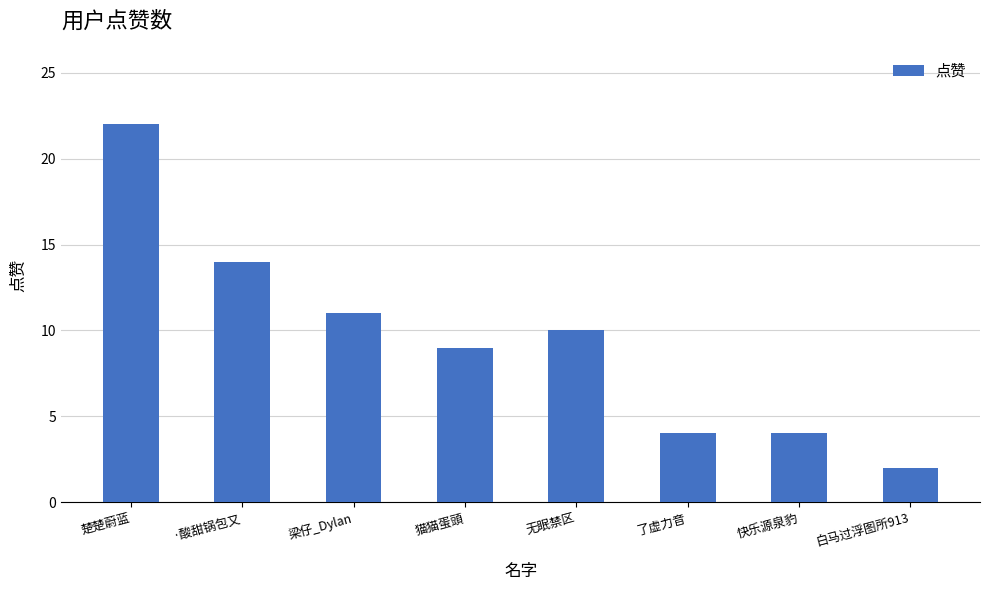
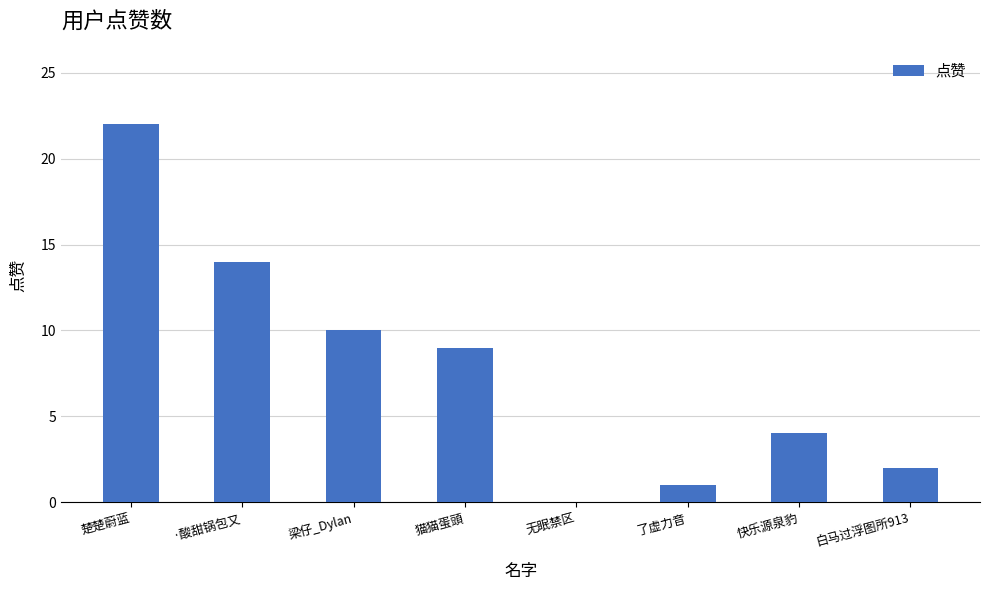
梁仔_Dylan: 11 -> 10
无眠禁区: 10 -> 0
了虚力音: 4 -> 1
